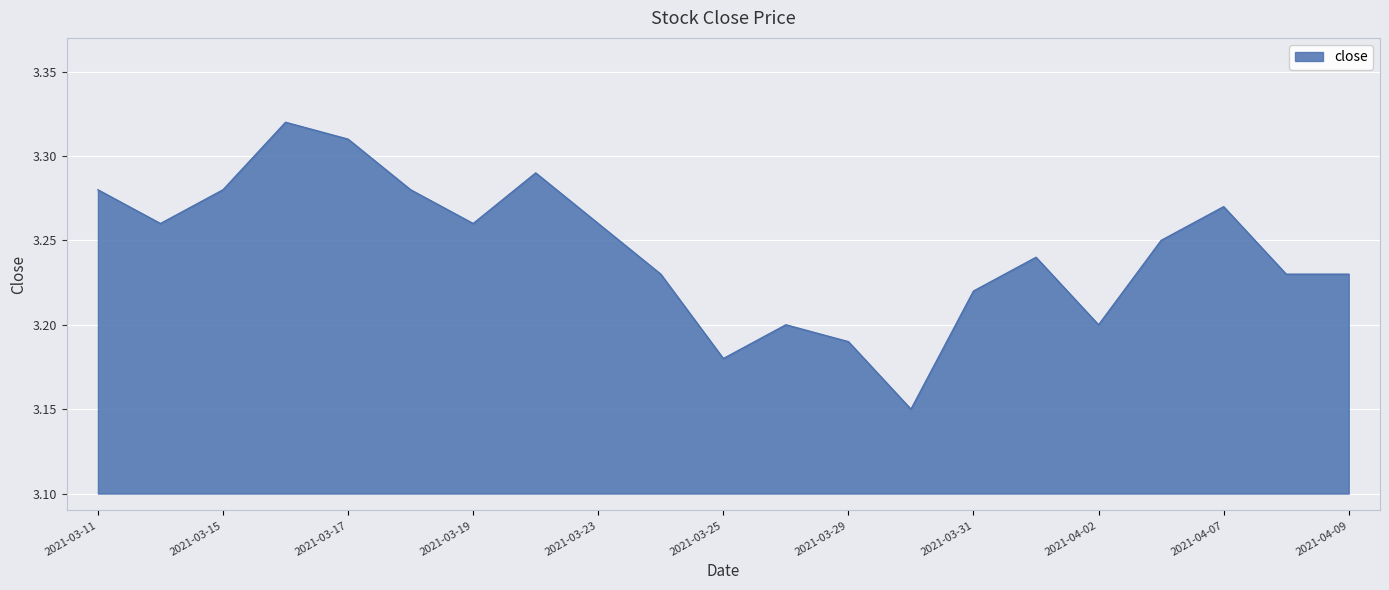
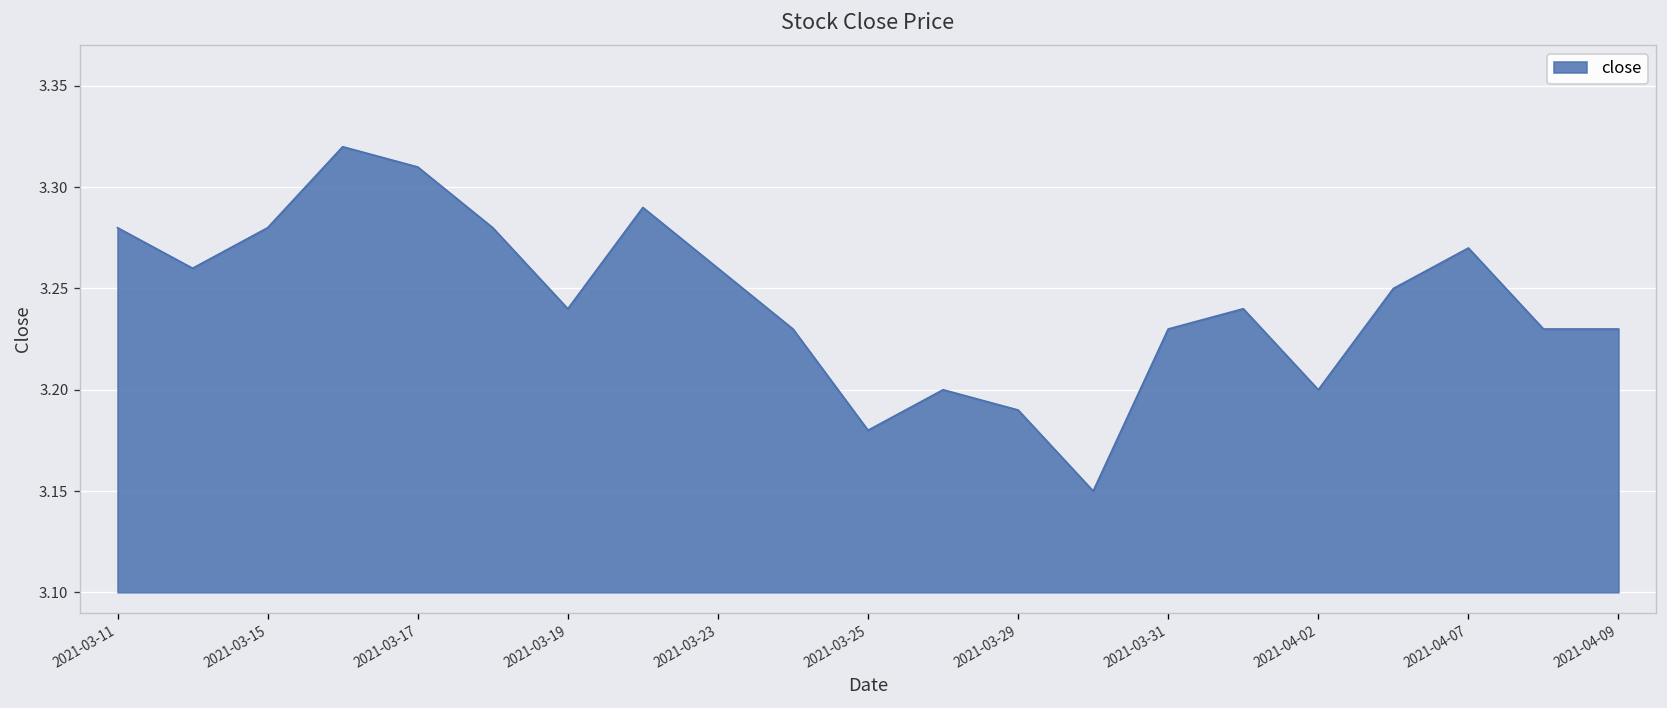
2021-03-19: 3.26 -> 3.24
2021-03-31: 3.22 -> 3.23
